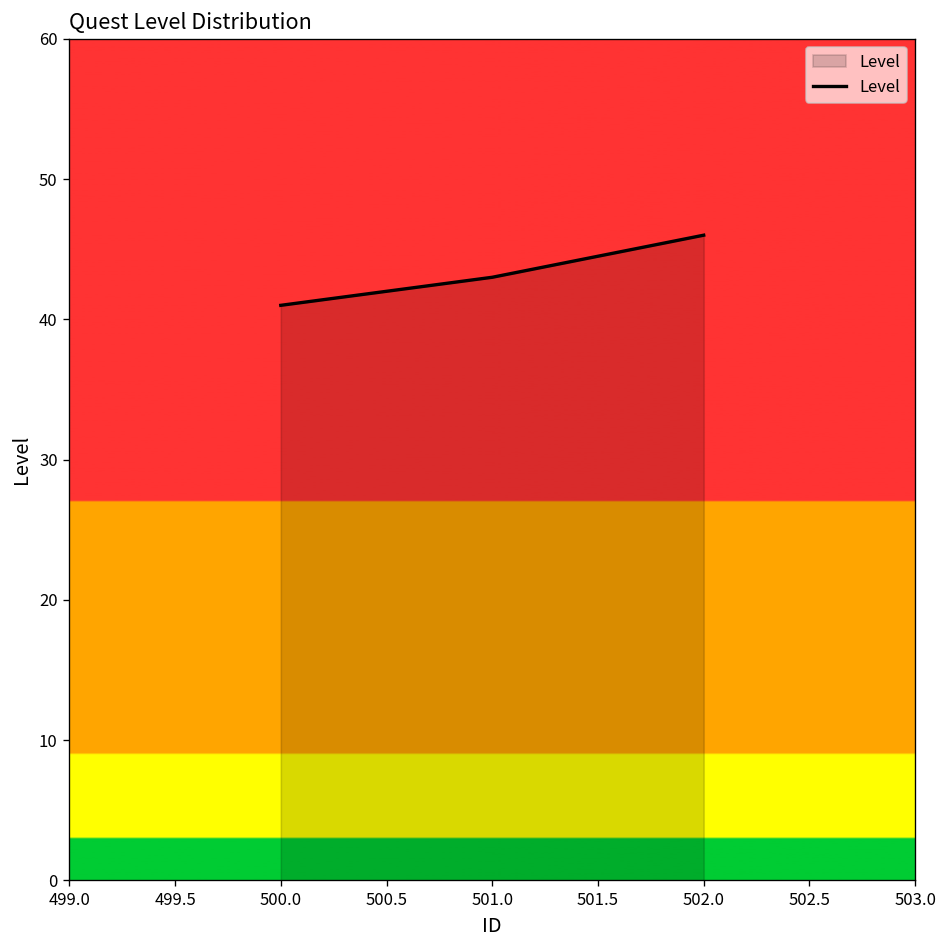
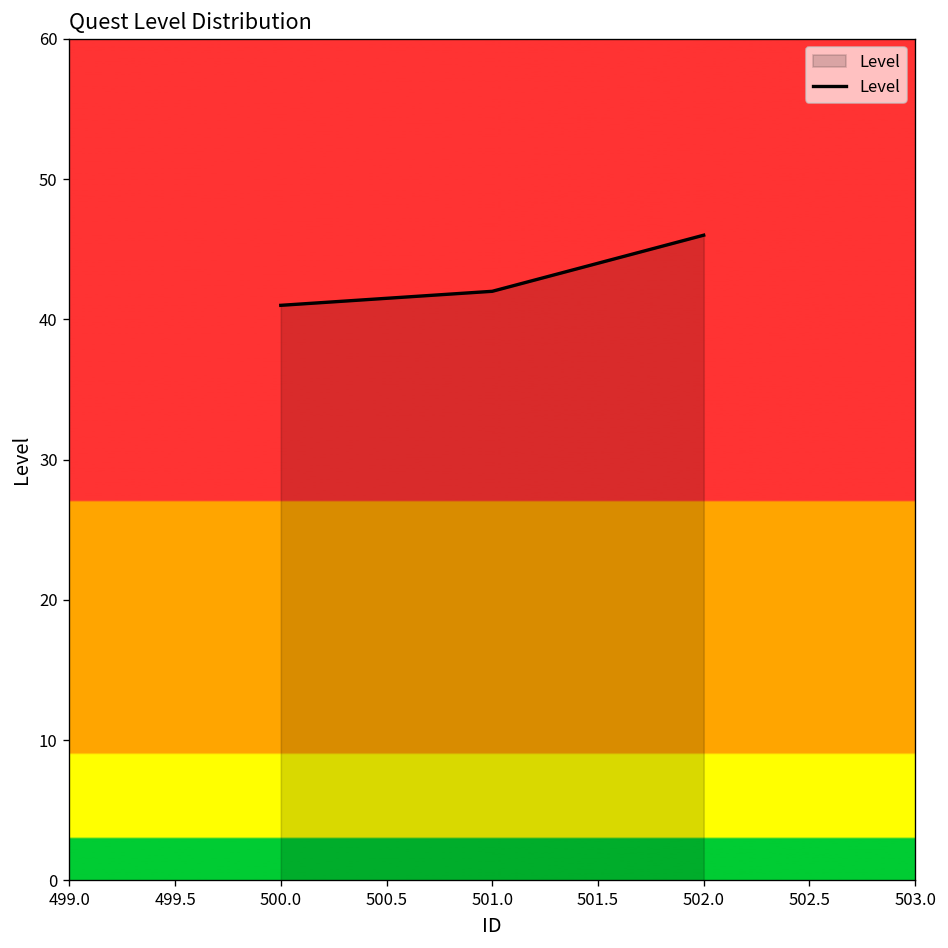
501.0: 43 -> 42
